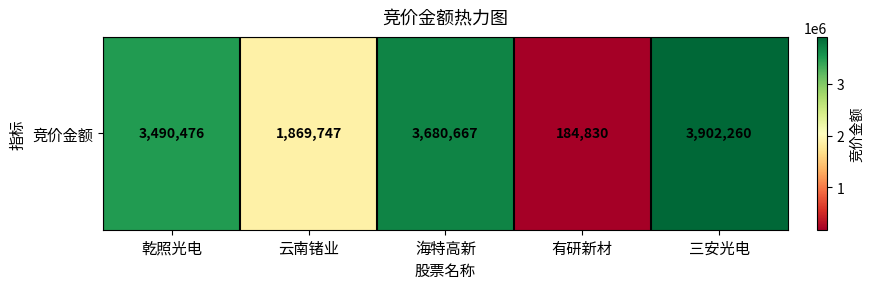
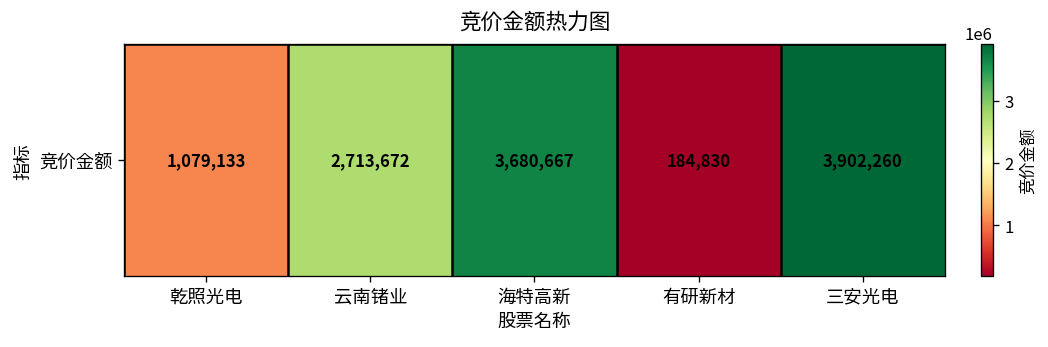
竞价金额, 乾照光电: 3,490,476 -> 1,079,133
竞价金额, 云南锗业: 1,869,747 -> 2,713,672
